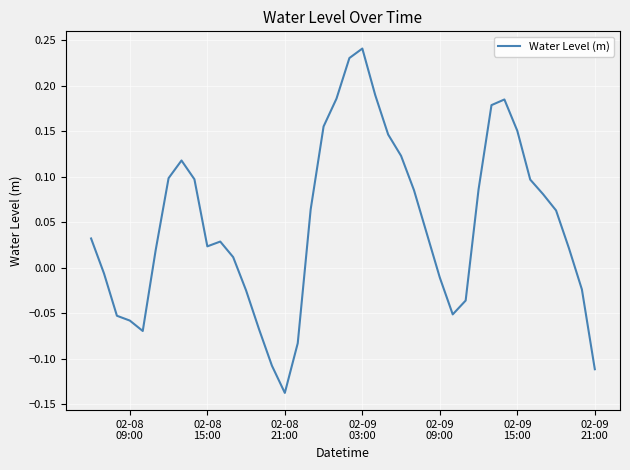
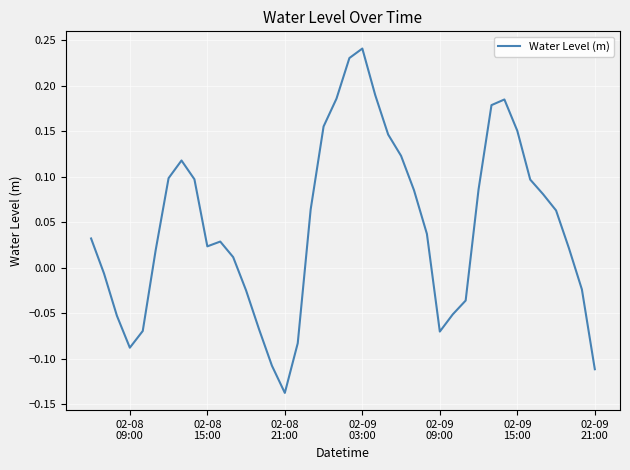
02-08 09:00: -0.06 -> -0.09
02-09 09:00: -0.01 -> -0.07
